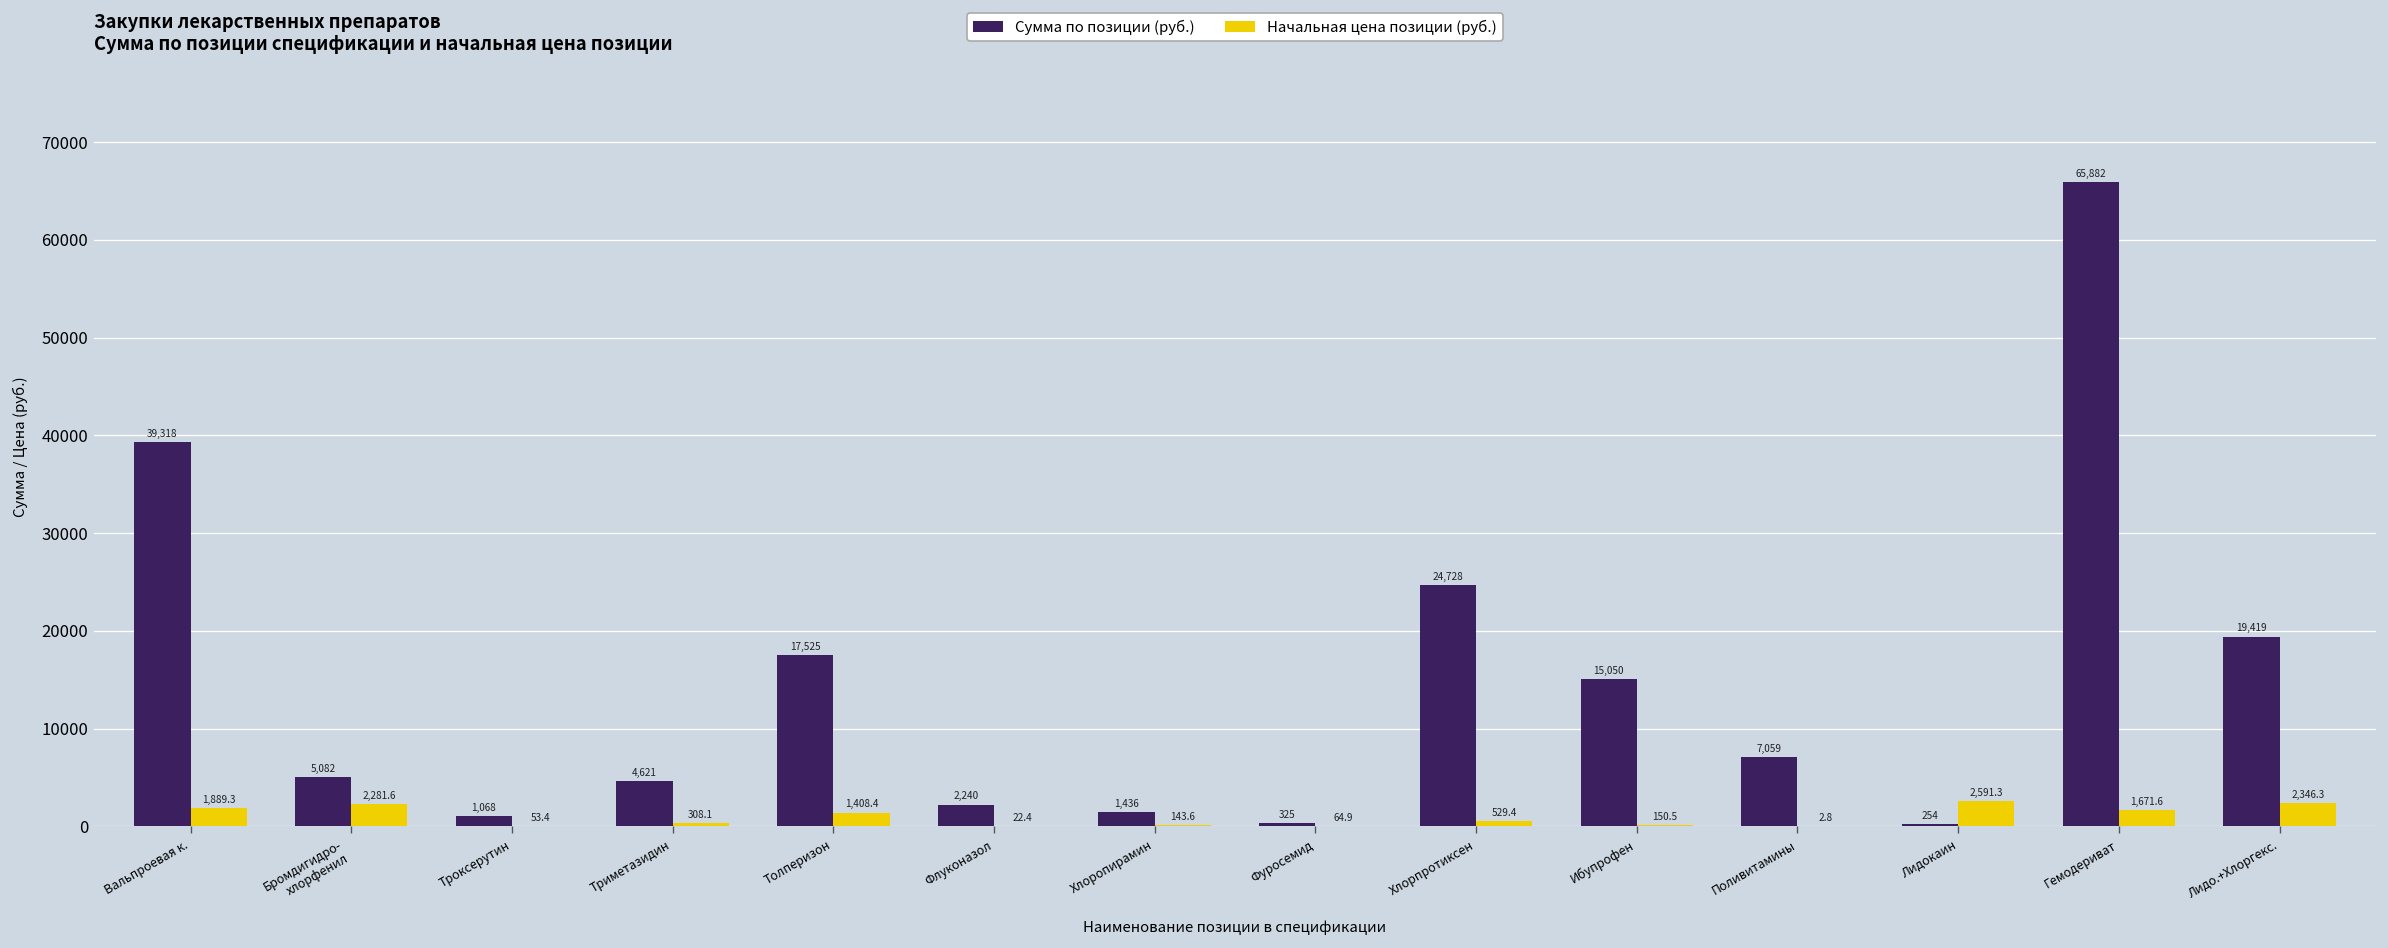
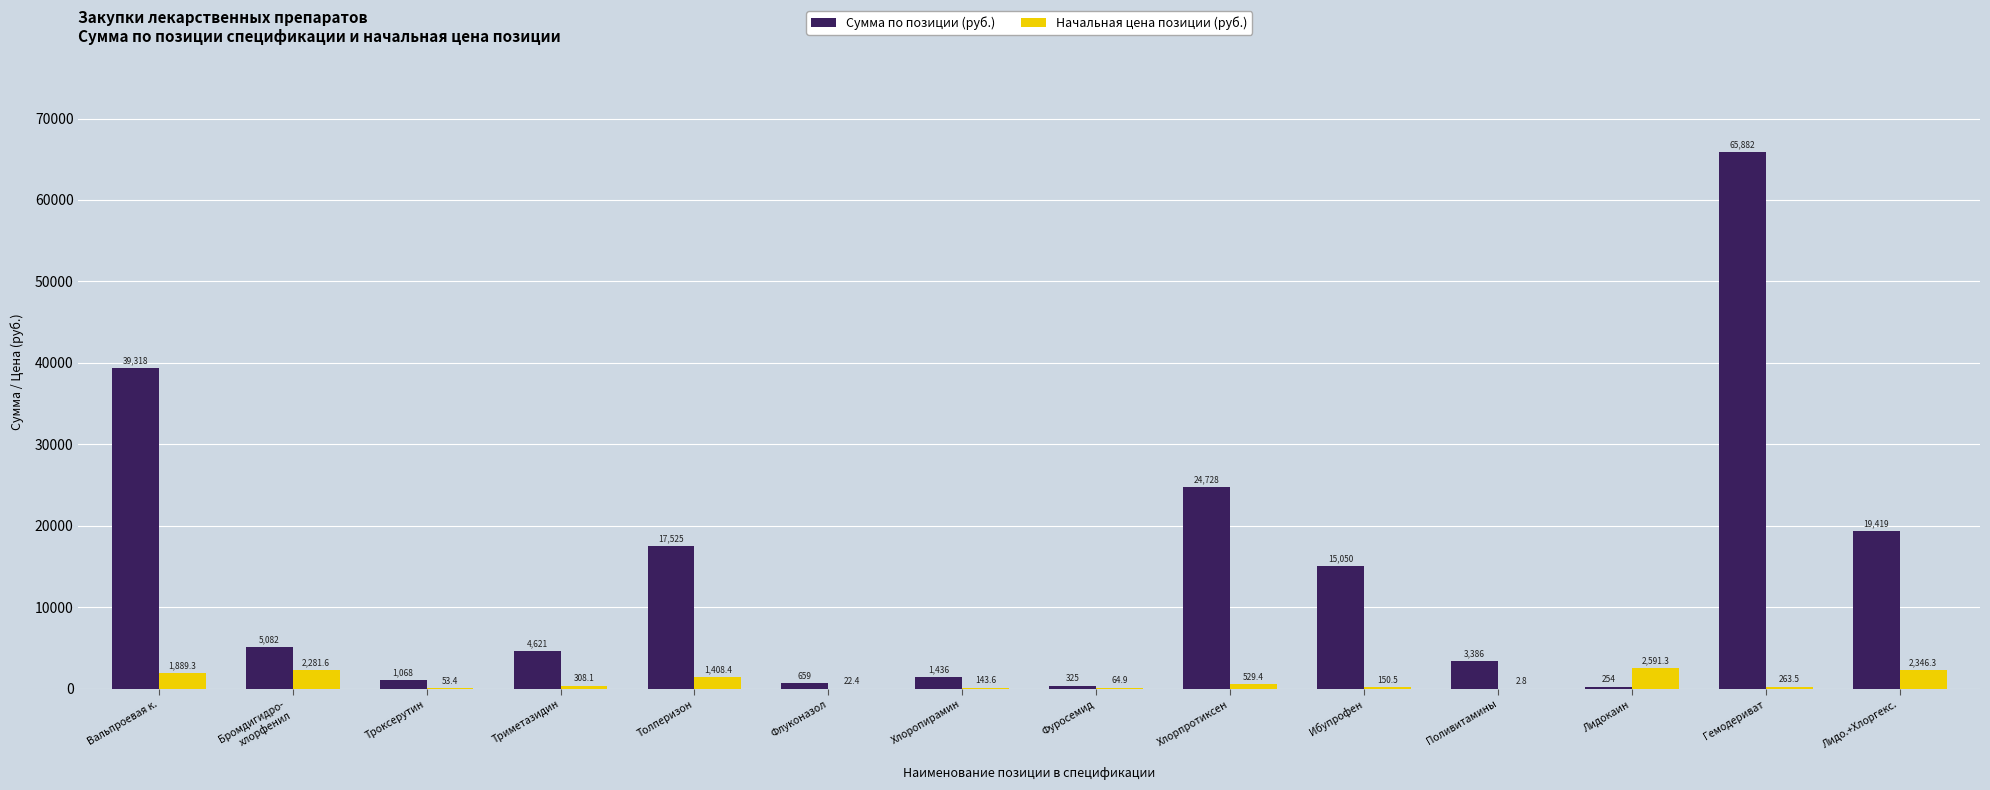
Сумма по позиции (руб.), Флуконазол: 2,240 -> 659
Сумма по позиции (руб.), Поливитамины: 7,059 -> 3,386
Начальная цена позиции (руб.), Гемодериват: 1,671.6 -> 263.5
